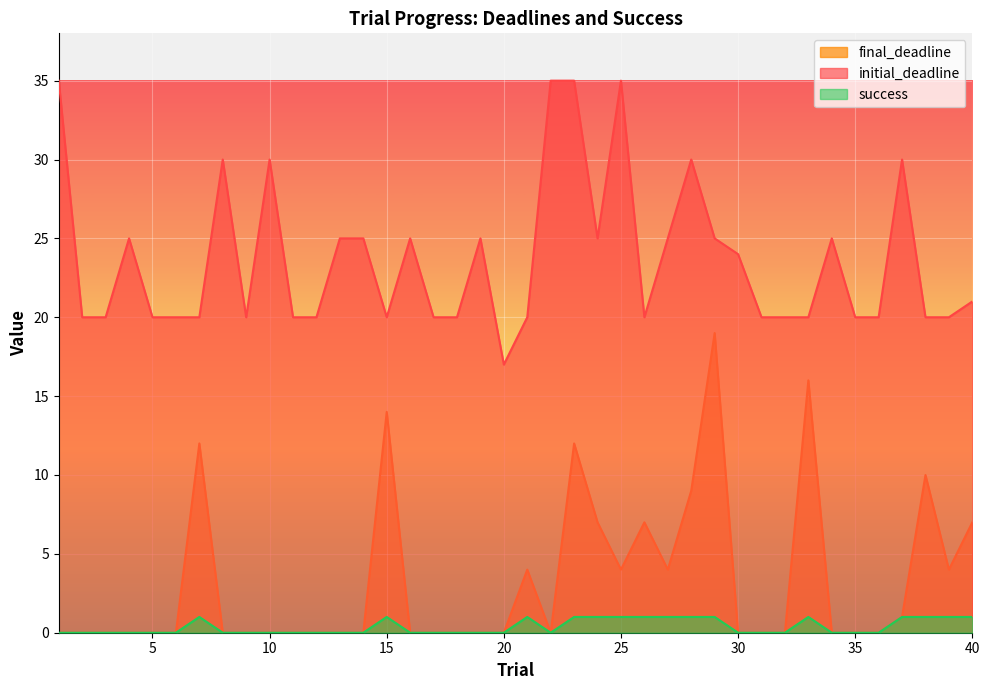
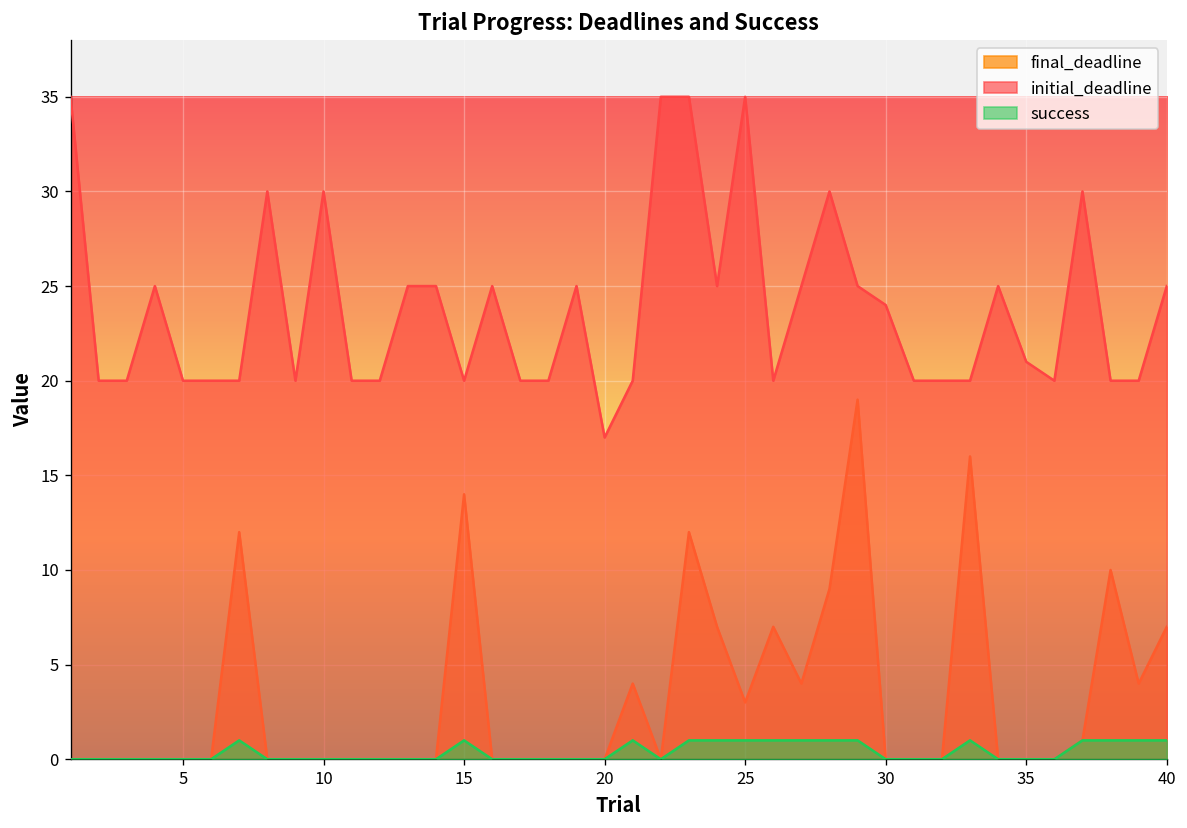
final_deadline, 25: 4 -> 3
initial_deadline, 35: 20 -> 21
initial_deadline, 40: 21 -> 25
